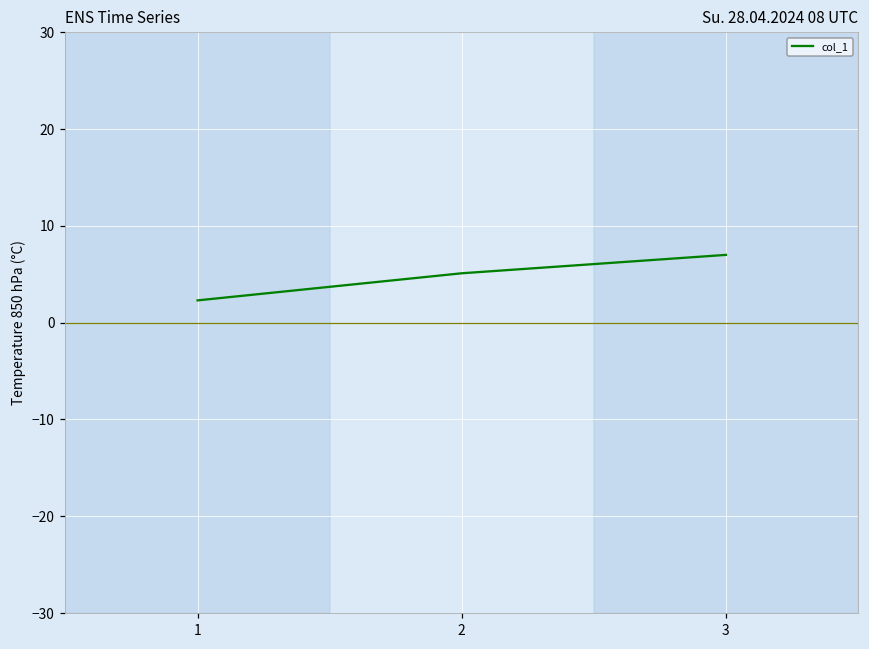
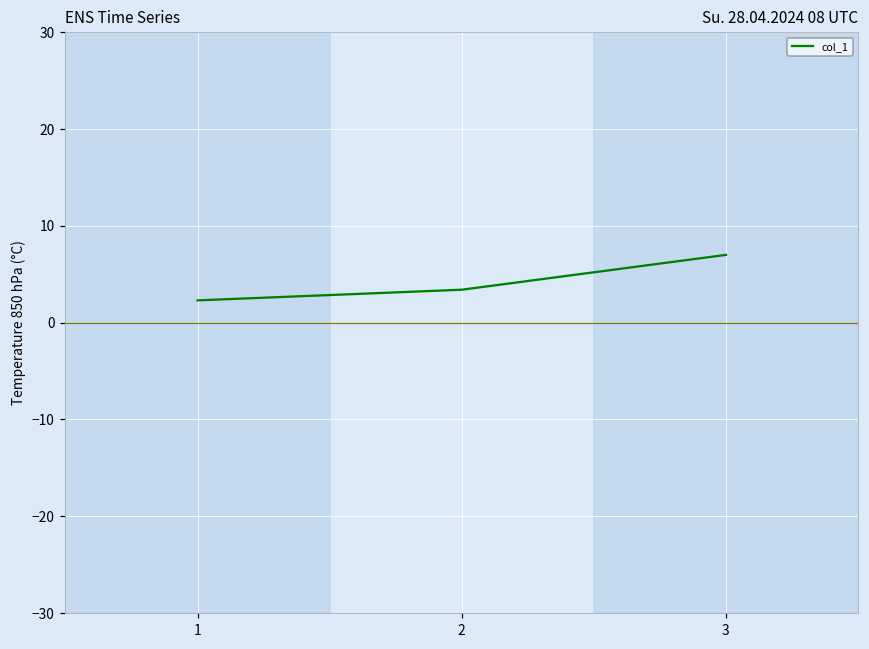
2: 5 -> 3
